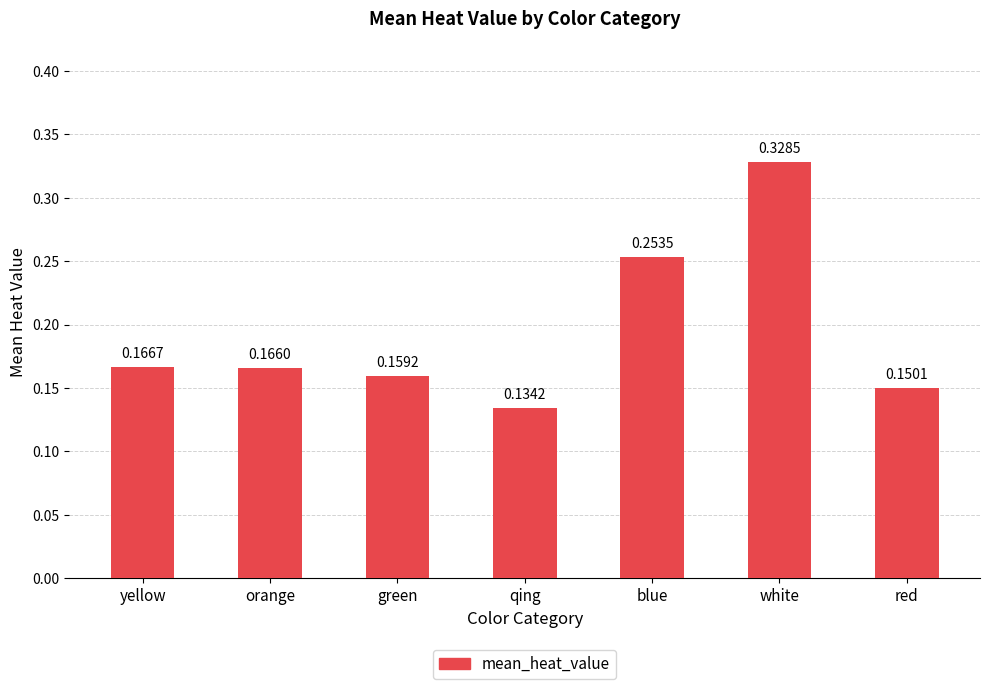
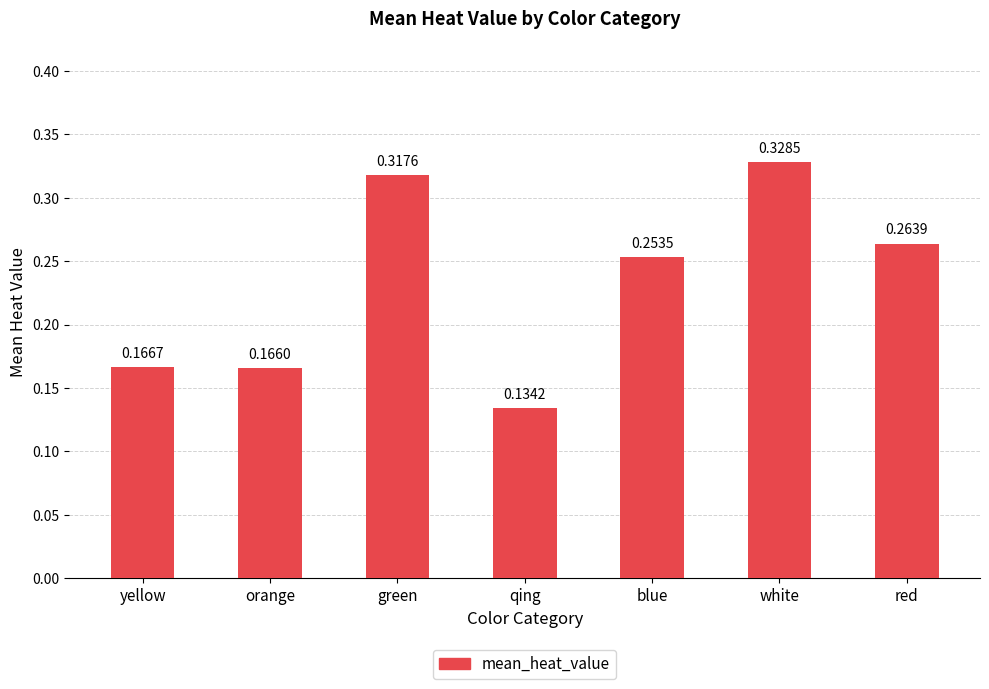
green: 0.1592 -> 0.3176
red: 0.1501 -> 0.2639
